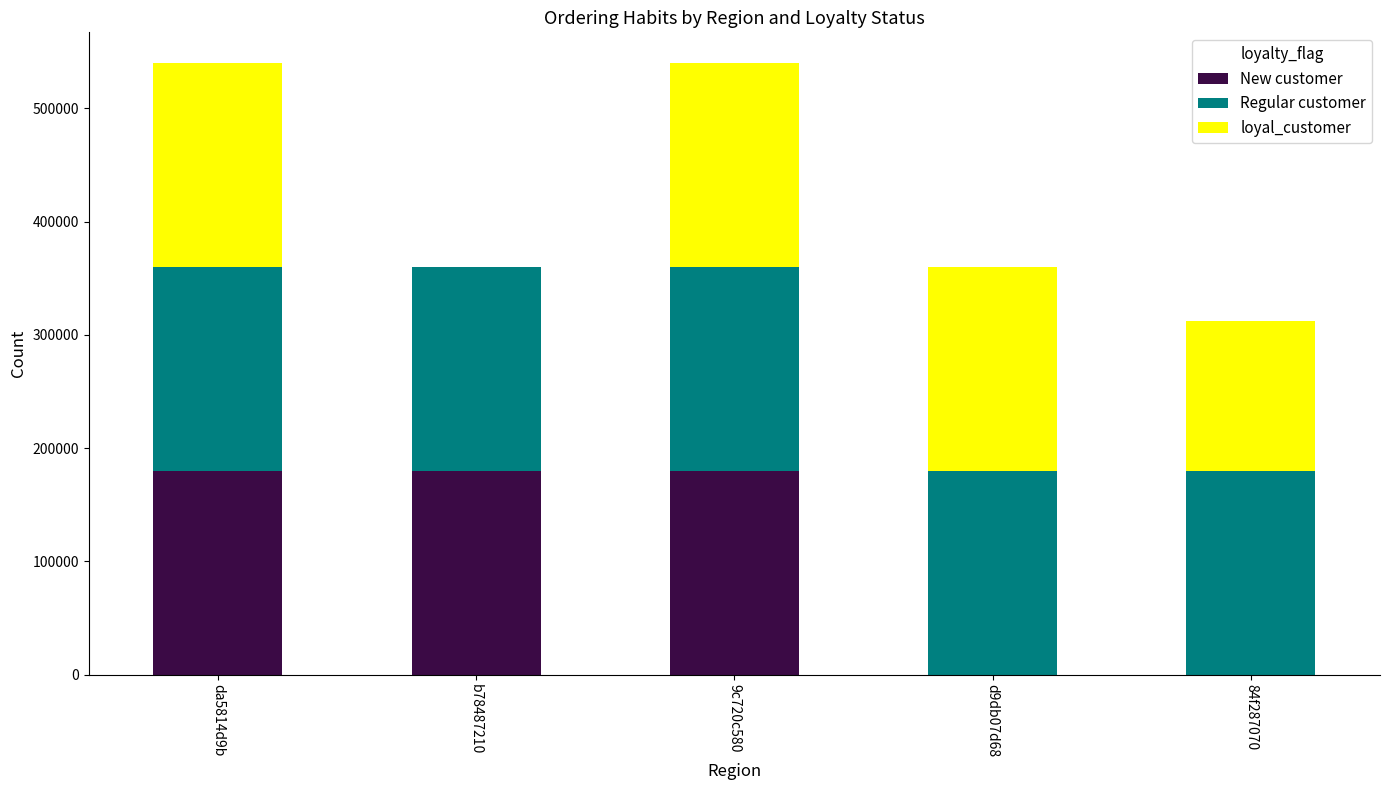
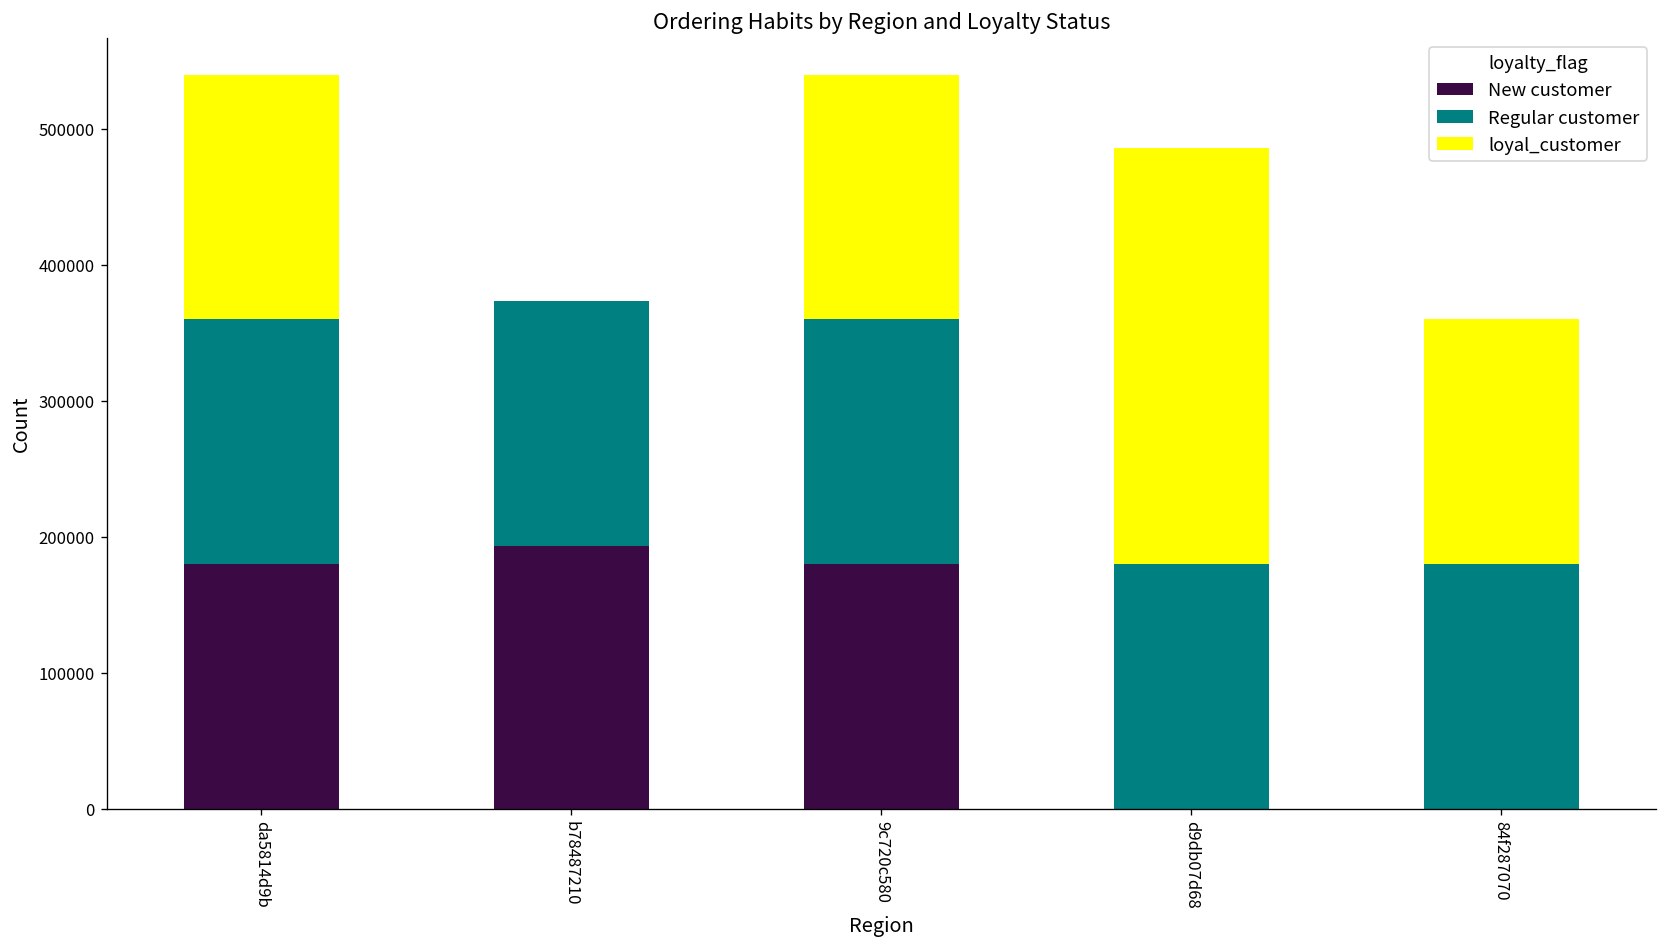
New customer, b78487210: 180000 -> 193000
loyal_customer, d9db07d68: 180000 -> 306000
loyal_customer, 84f287070: 133000 -> 180000
